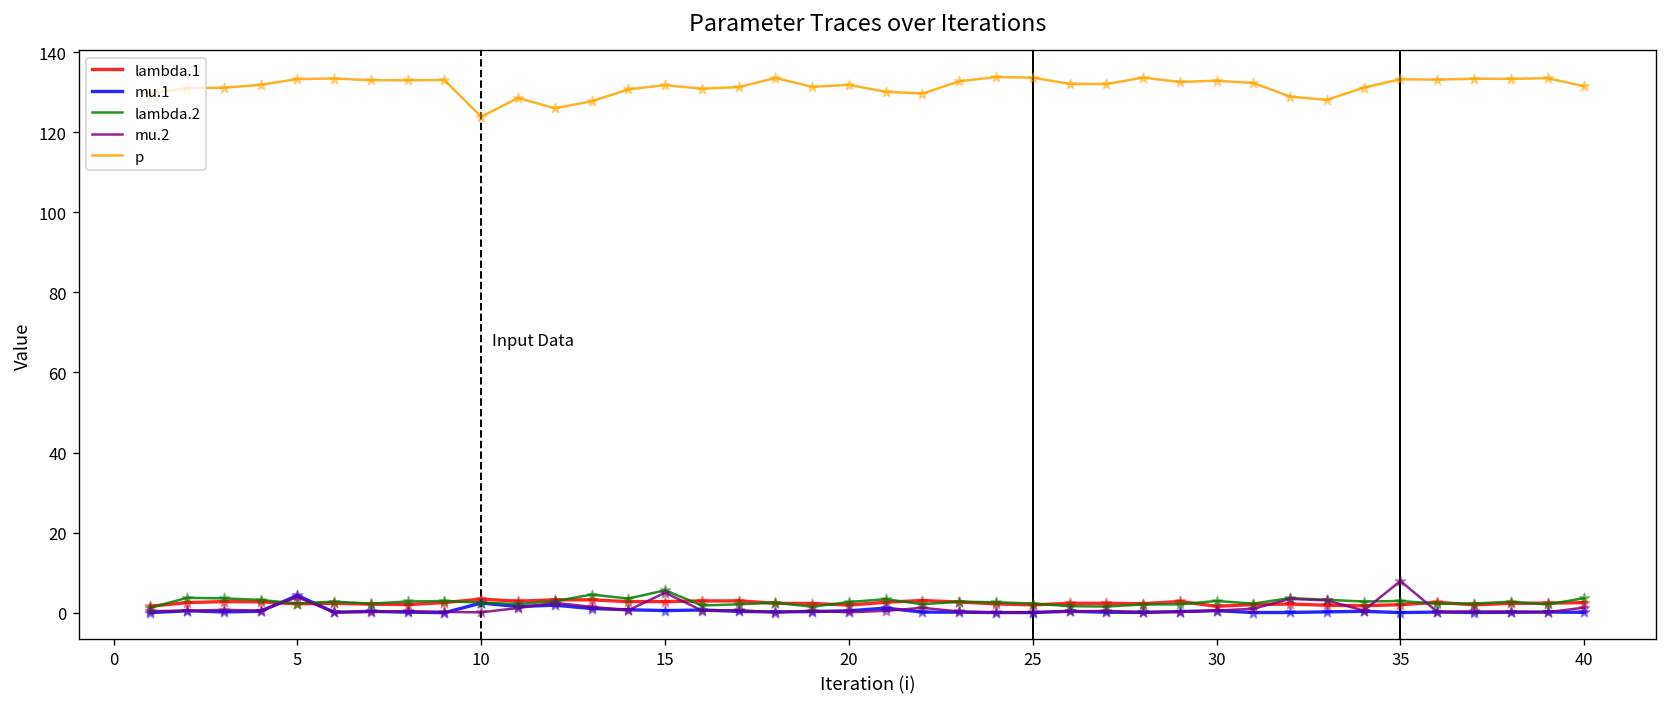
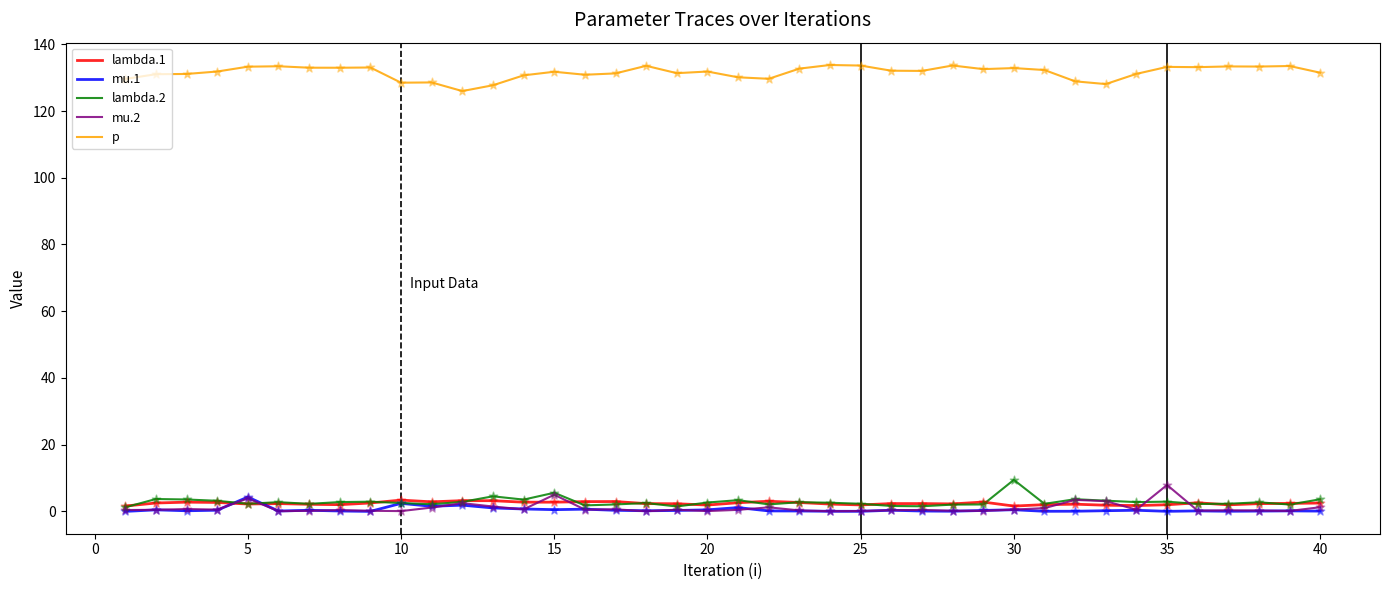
p, 10: 124 -> 128
lambda.2, 30: 3 -> 9
